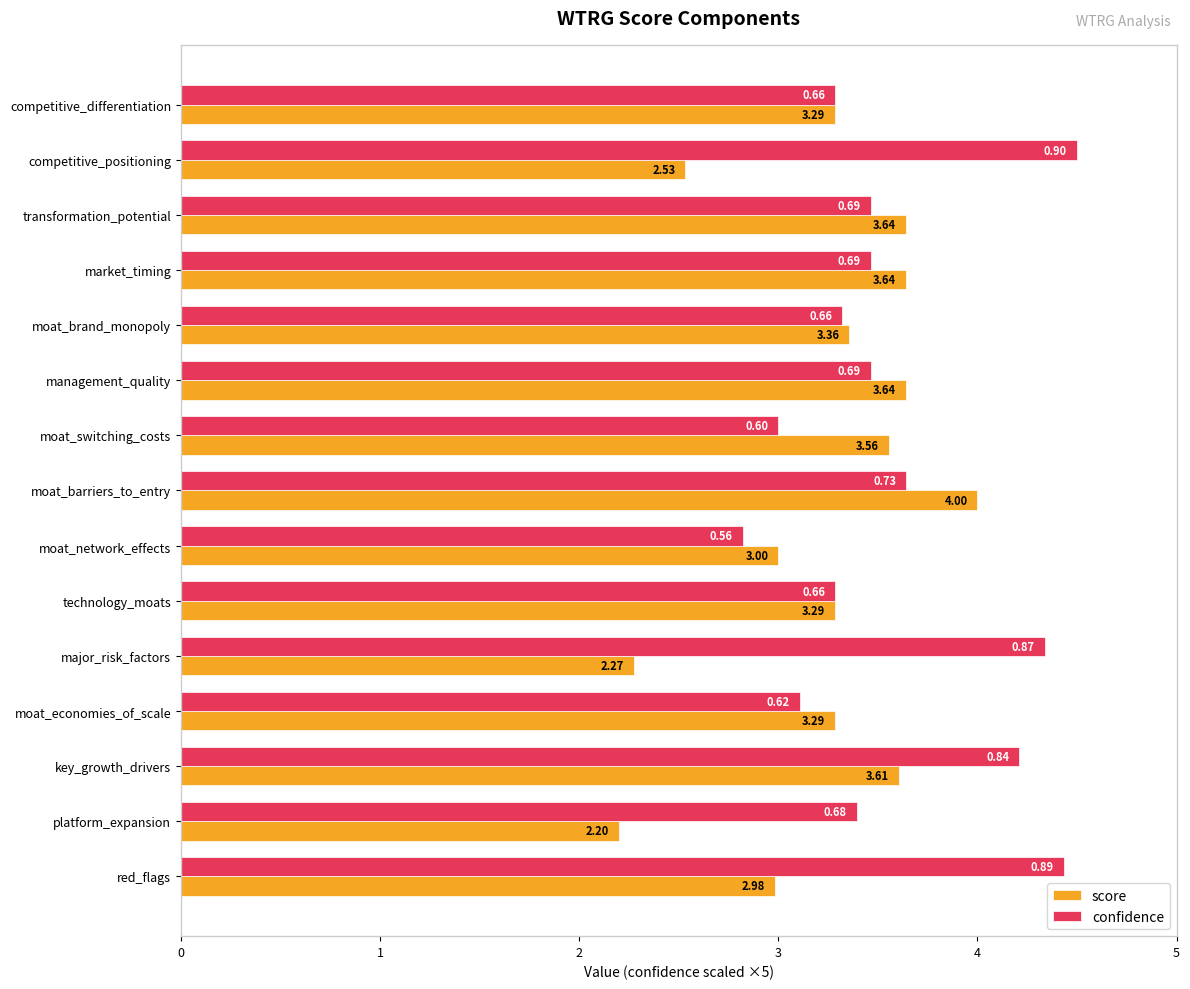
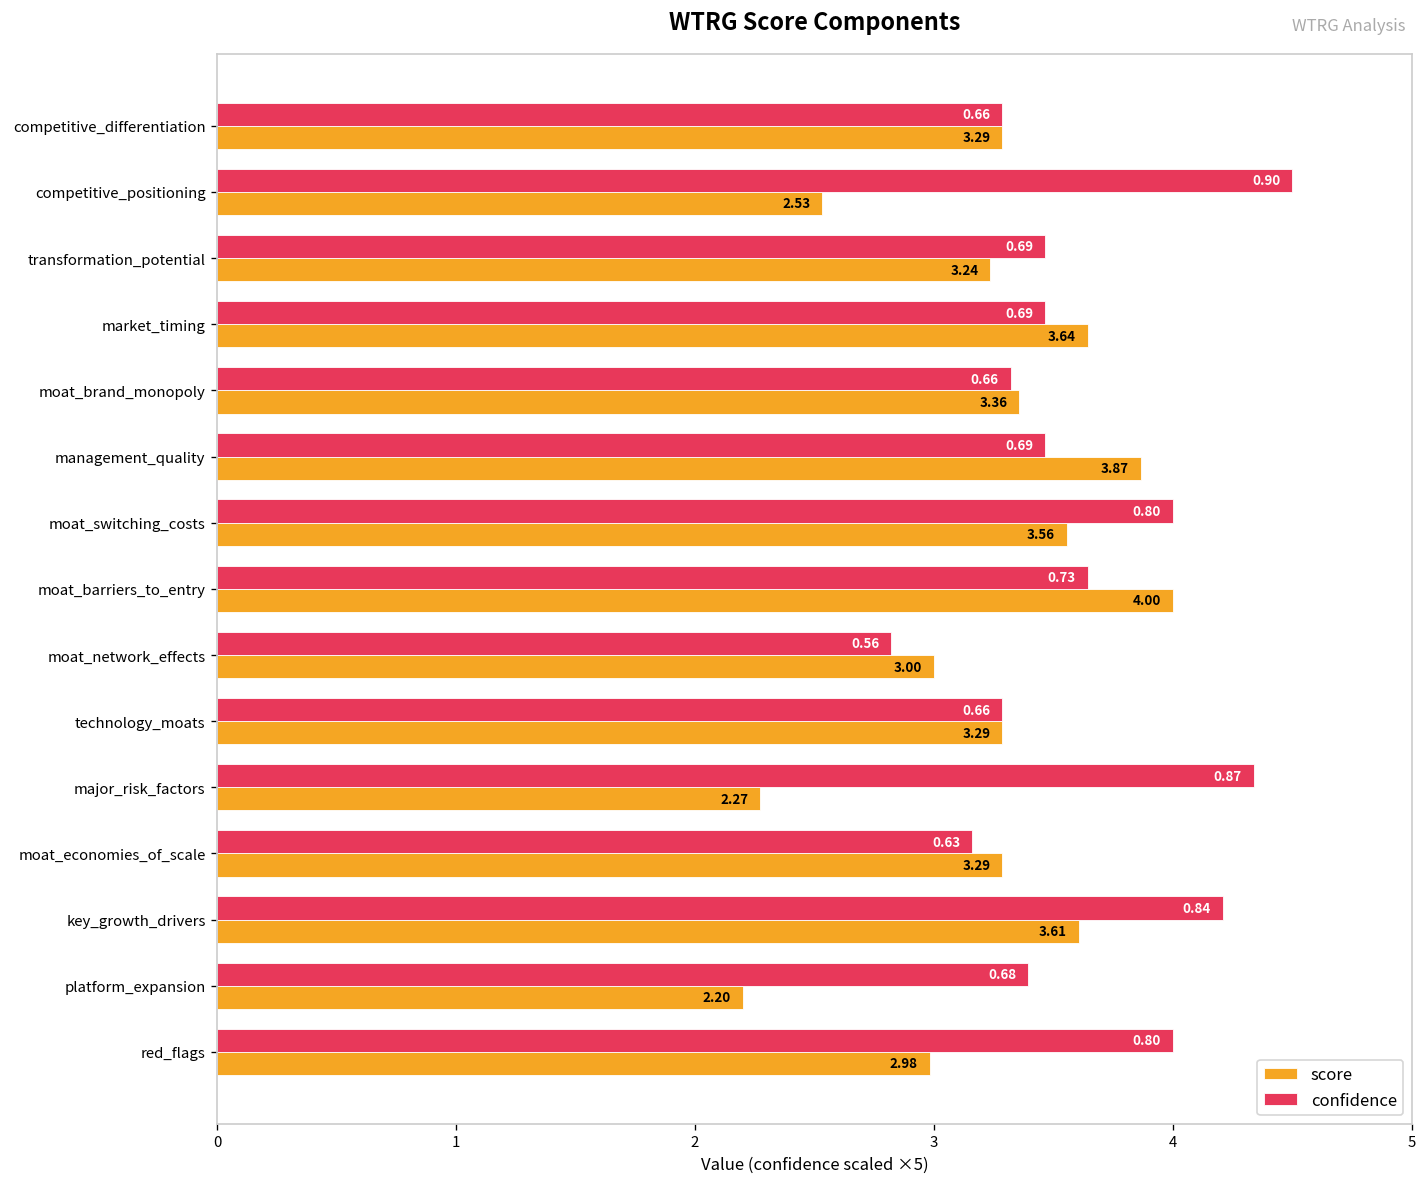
score, transformation_potential: 3.64 -> 3.24
score, management_quality: 3.64 -> 3.87
confidence, moat_switching_costs: 0.60 -> 0.80
confidence, moat_economies_of_scale: 0.62 -> 0.63
confidence, red_flags: 0.89 -> 0.80
